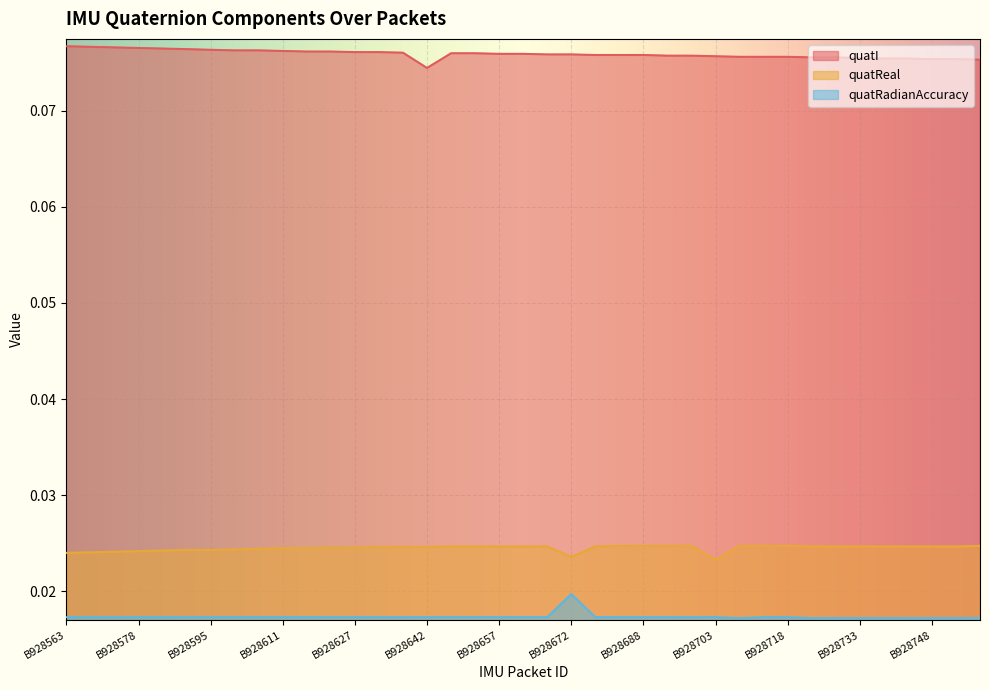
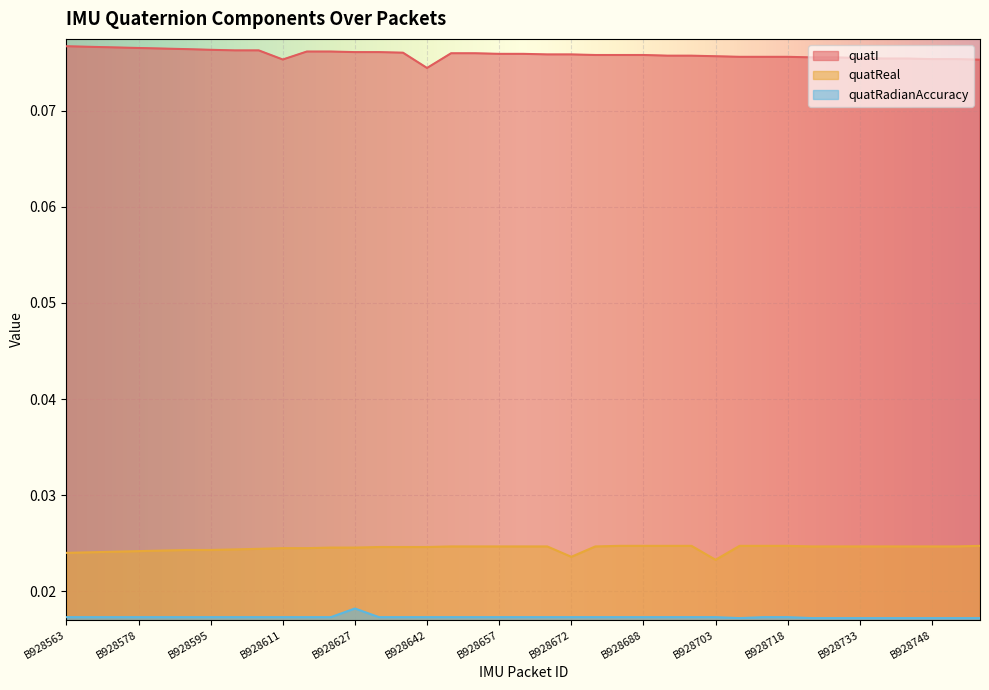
quatI, B928611: 0.076 -> 0.075
quatRadianAccuracy, B928627: 0.017 -> 0.018
quatRadianAccuracy, B928672: 0.020 -> 0.017
